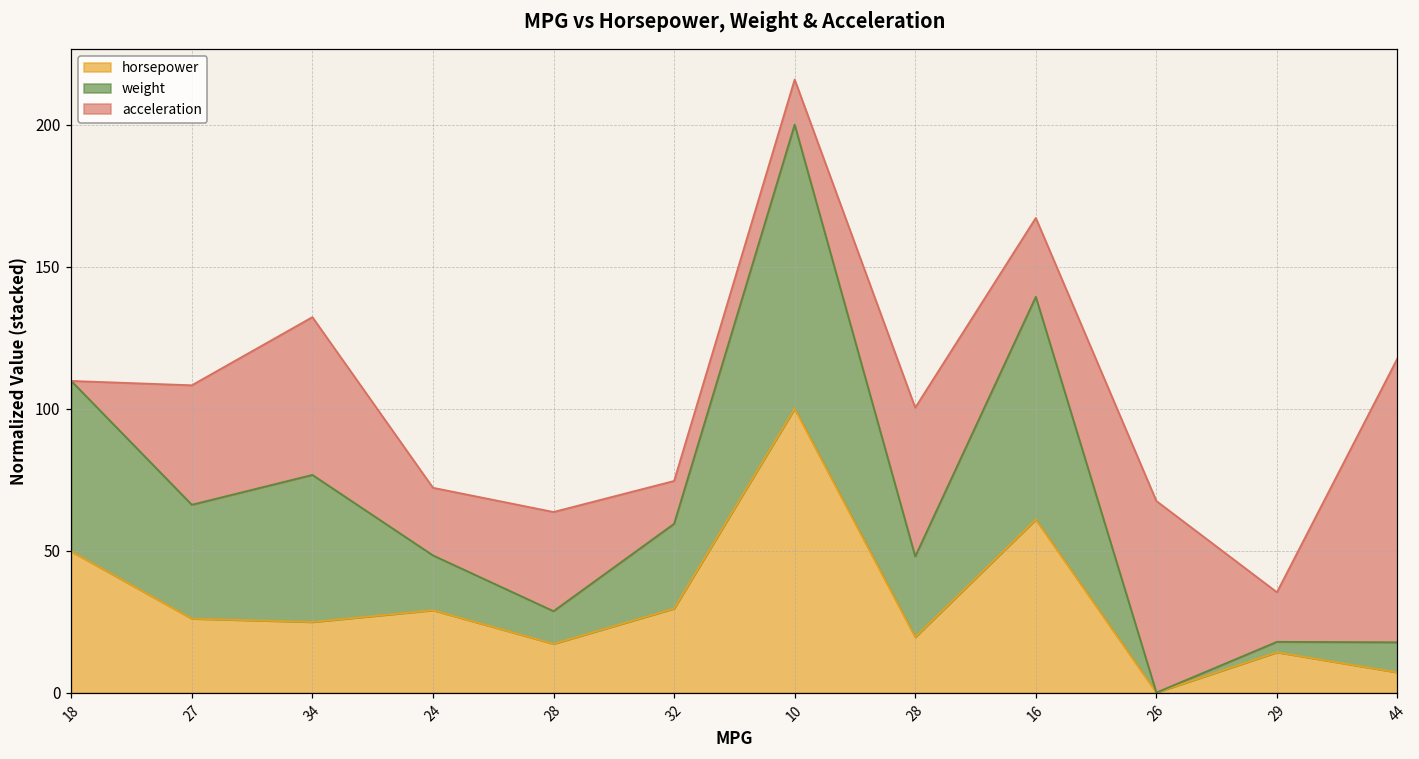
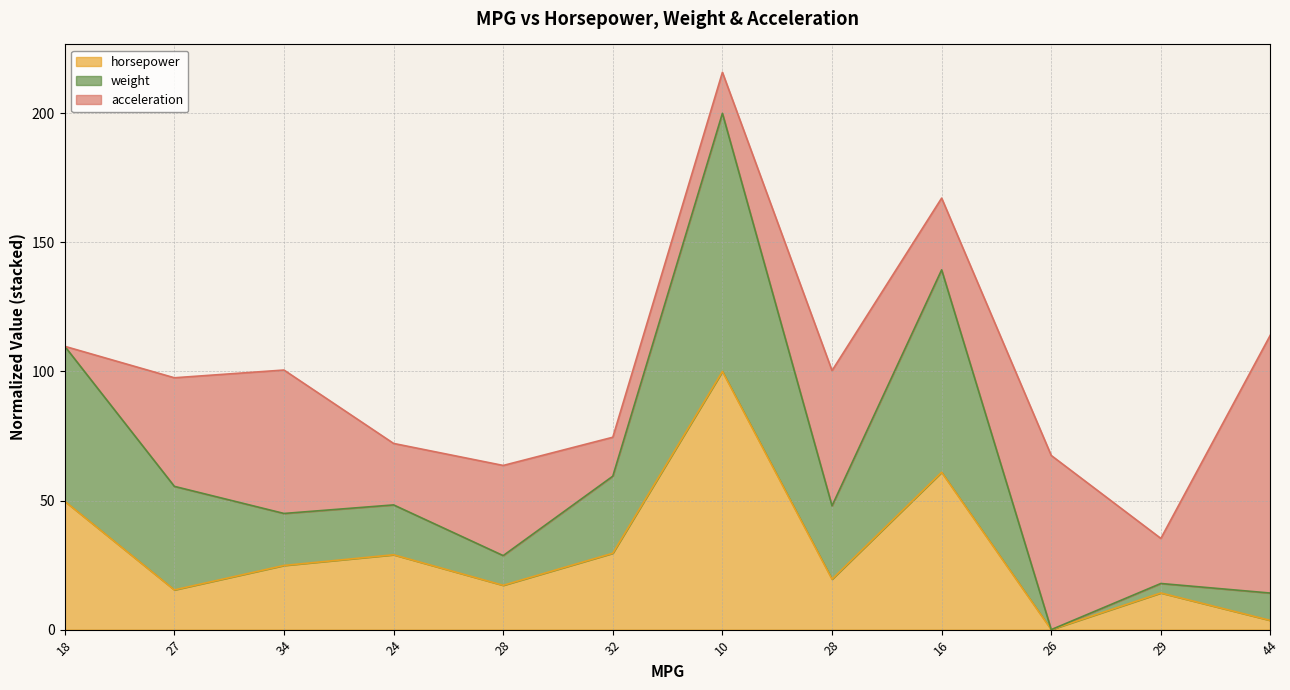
horsepower, 27: 26 -> 15
weight, 34: 52 -> 20
horsepower, 44: 7 -> 4
